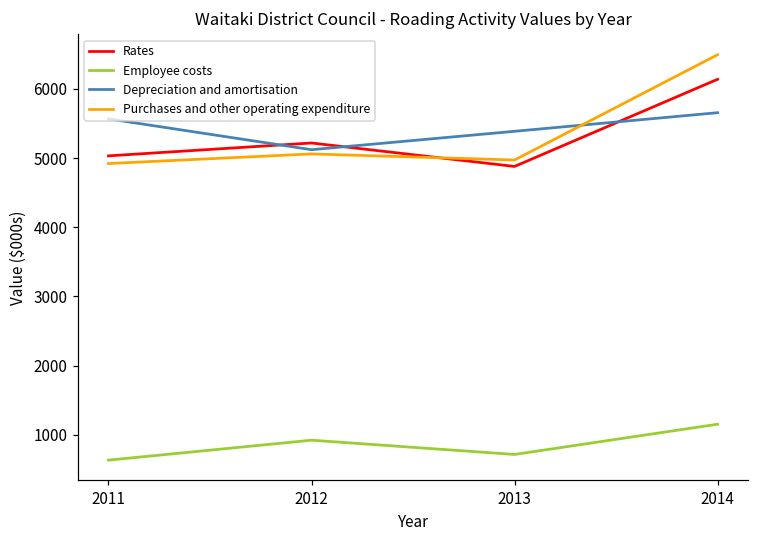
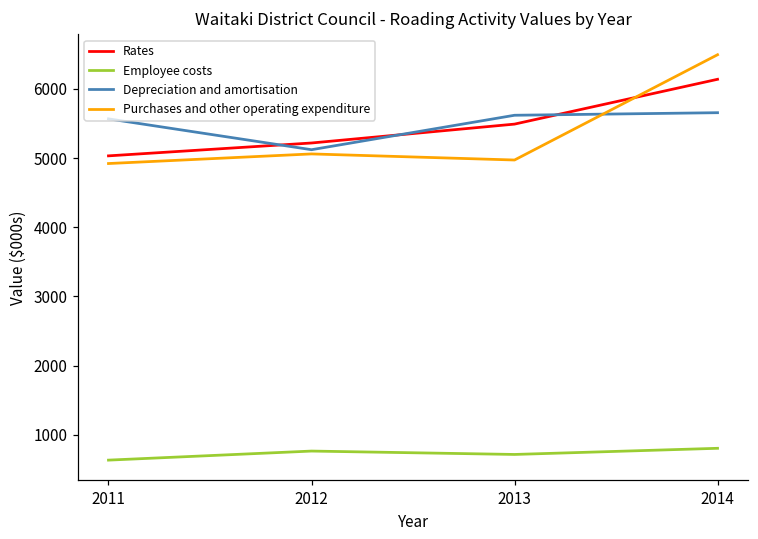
Employee costs, 2012: 900 -> 800
Rates, 2013: 4900 -> 5500
Depreciation and amortisation, 2013: 5400 -> 5600
Employee costs, 2014: 1200 -> 800
